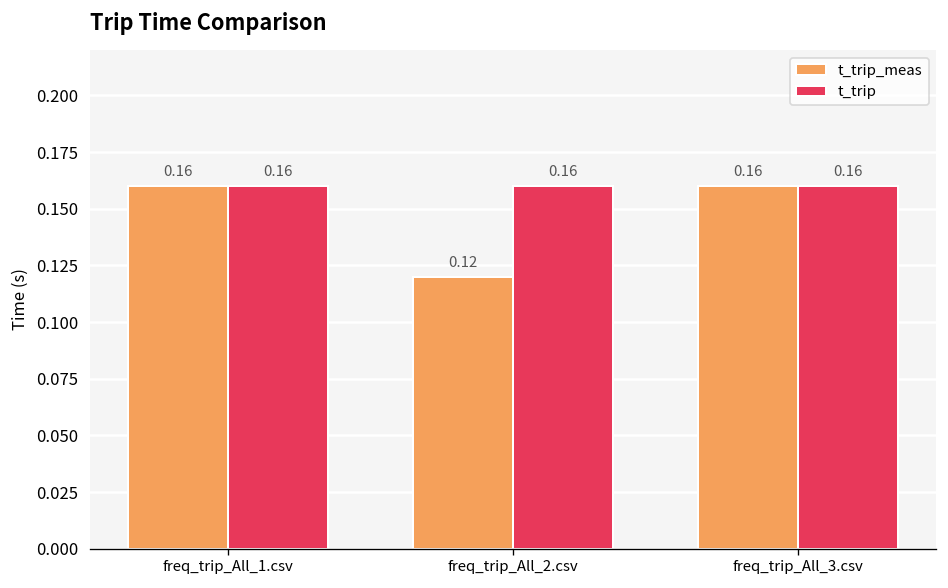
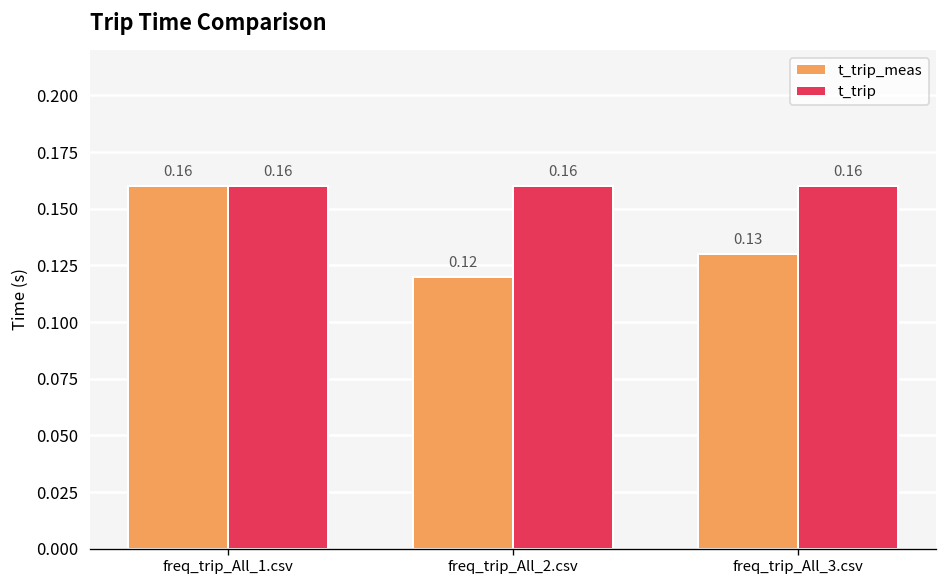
t_trip_meas, freq_trip_All_3.csv: 0.16 -> 0.13
